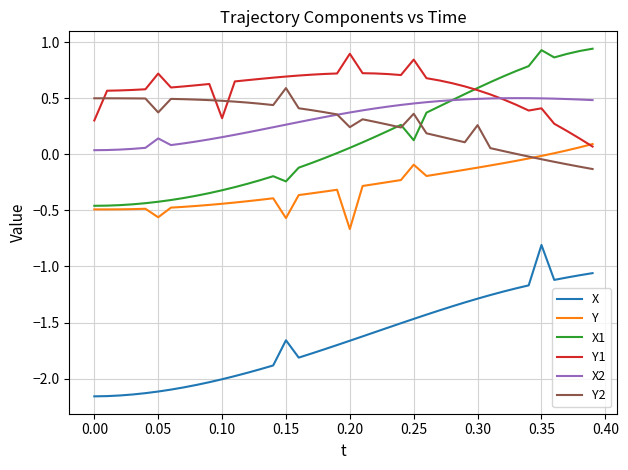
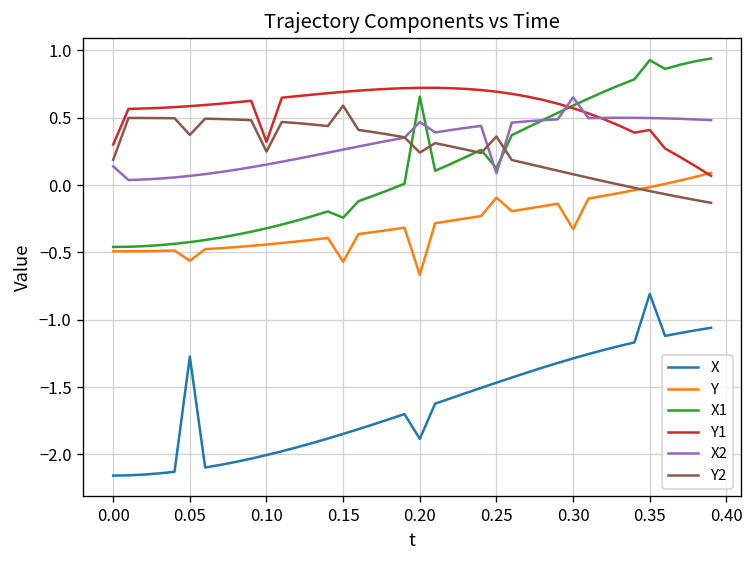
X2, 0.00: 0.04 -> 0.14
Y2, 0.00: 0.50 -> 0.19
X, 0.05: -2.11 -> -1.27
Y1, 0.05: 0.72 -> 0.59
X2, 0.05: 0.14 -> 0.07
Y2, 0.10: 0.48 -> 0.25
X, 0.15: -1.66 -> -1.85
X, 0.20: -1.66 -> -1.88
X1, 0.20: 0.06 -> 0.66
Y1, 0.20: 0.90 -> 0.72
X2, 0.20: 0.37 -> 0.47
Y1, 0.25: 0.84 -> 0.69
X2, 0.25: 0.45 -> 0.09
Y, 0.30: -0.12 -> -0.33
X2, 0.30: 0.49 -> 0.65
Y2, 0.30: 0.26 -> 0.08
